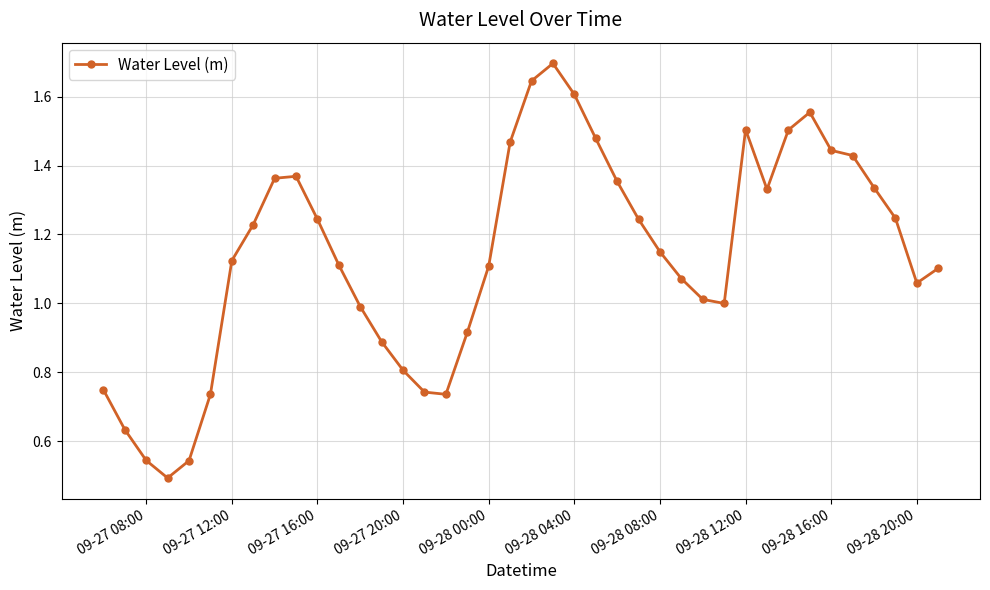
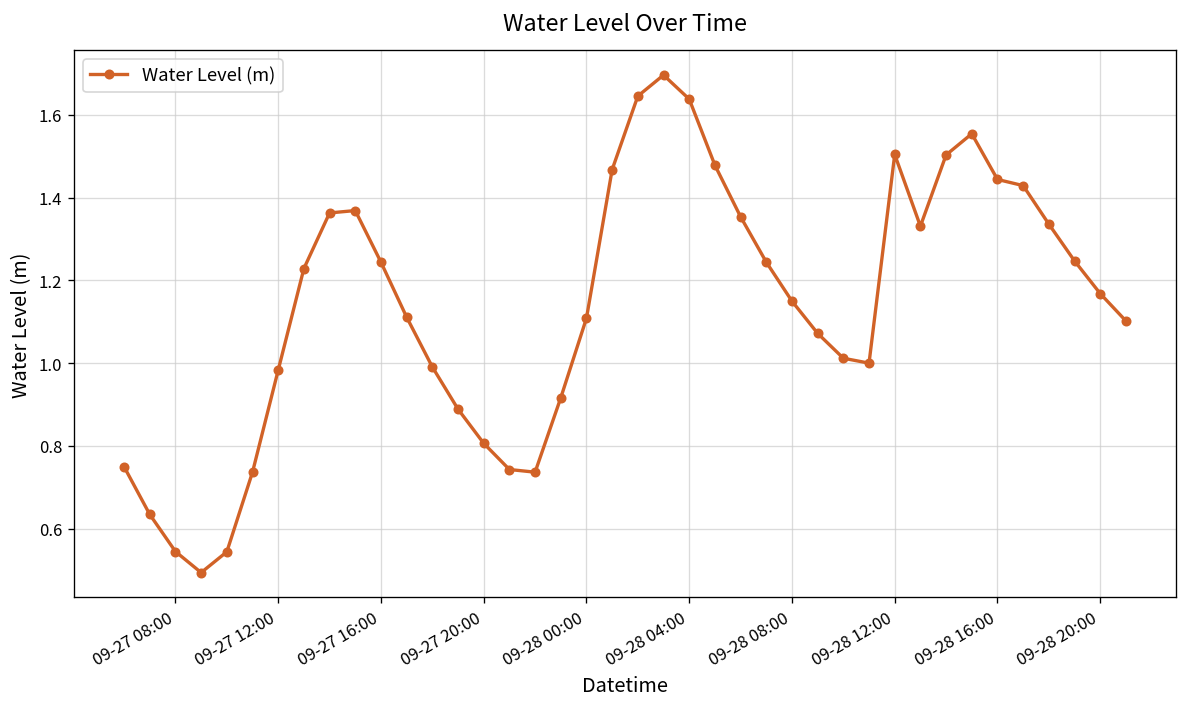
09-27 12:00: 1.12 -> 0.98
09-28 04:00: 1.61 -> 1.64
09-28 20:00: 1.06 -> 1.17
